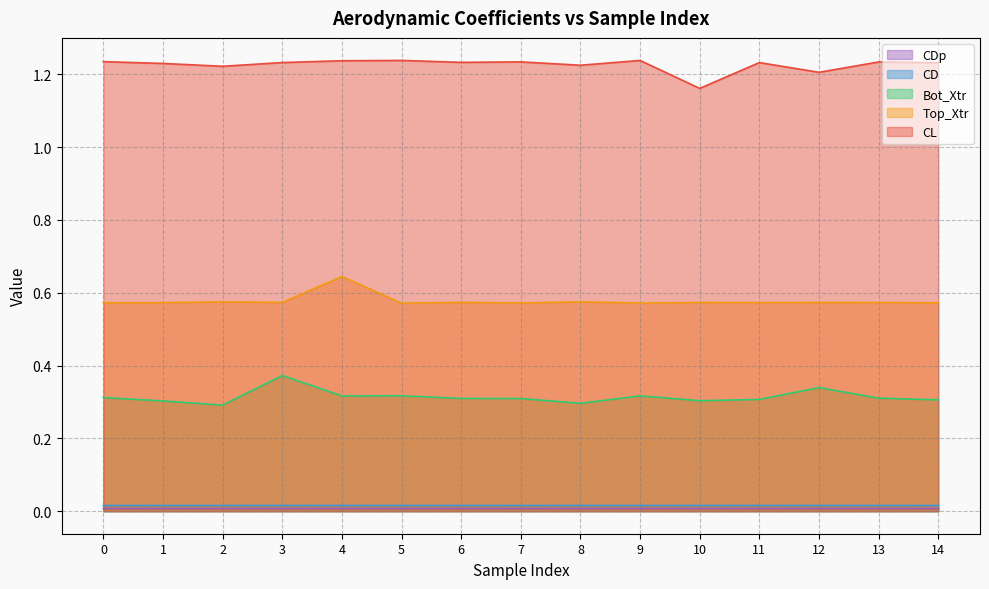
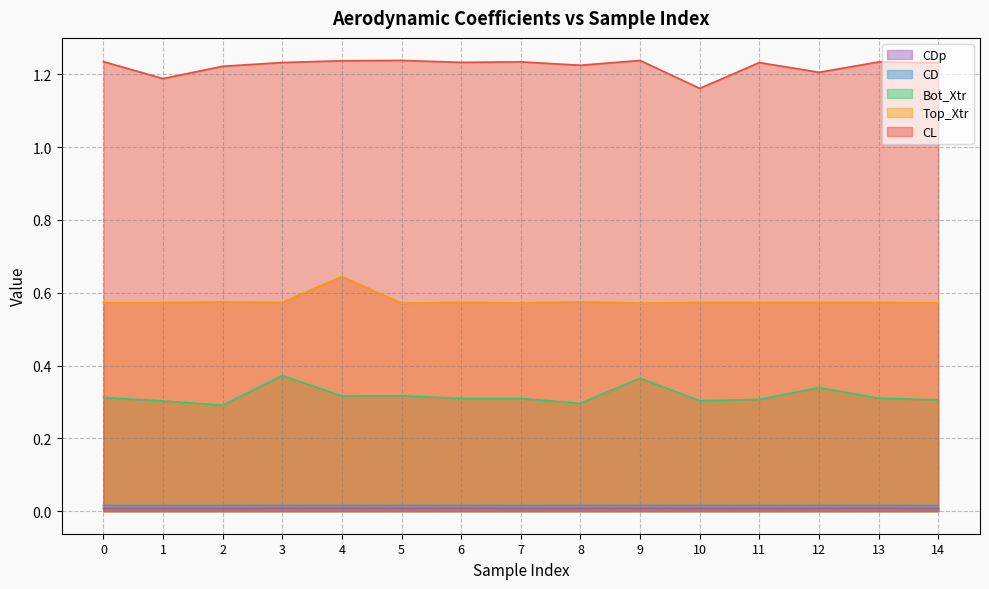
CL, 1: 1.23 -> 1.19
Bot_Xtr, 9: 0.32 -> 0.37
